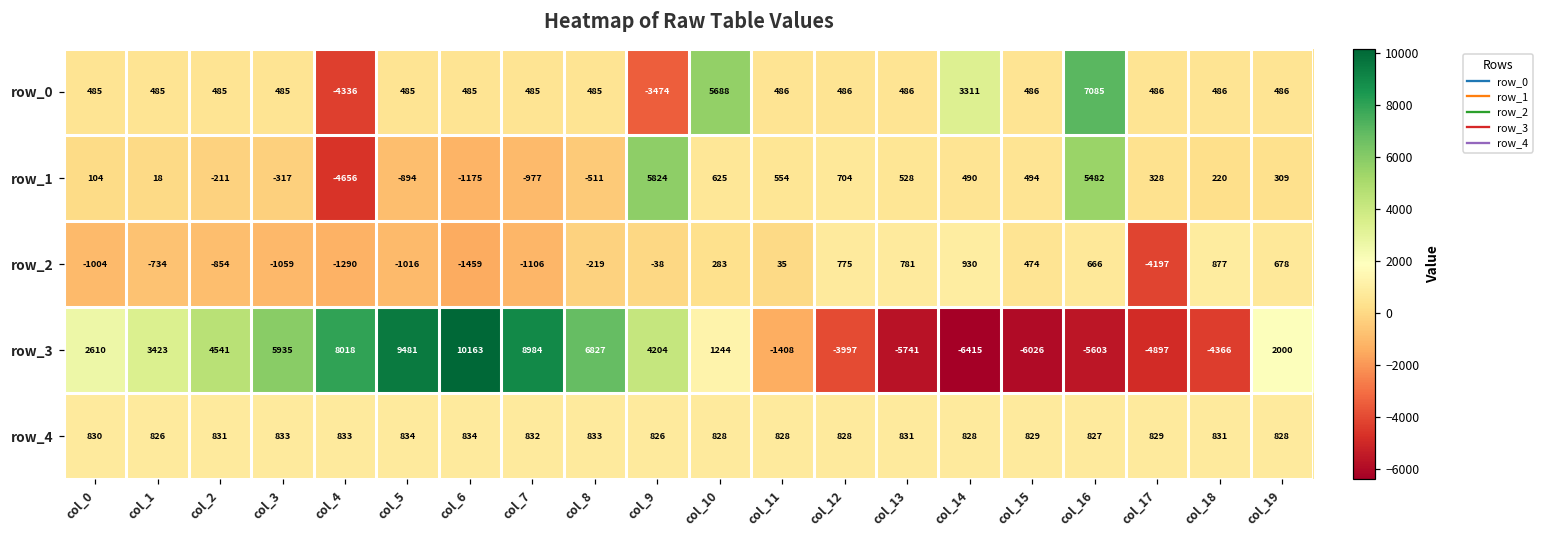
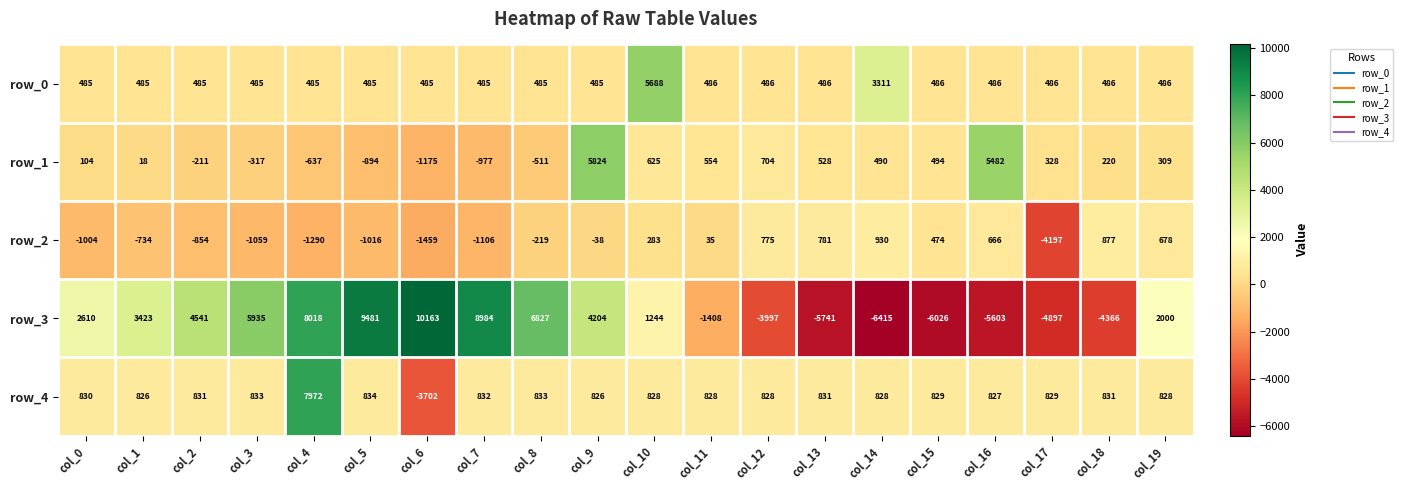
row_0, col_4: -4336 -> 485
row_0, col_9: -3474 -> 485
row_0, col_16: 7085 -> 486
row_1, col_4: -4656 -> -637
row_4, col_4: 833 -> 7972
row_4, col_6: 834 -> -3702
